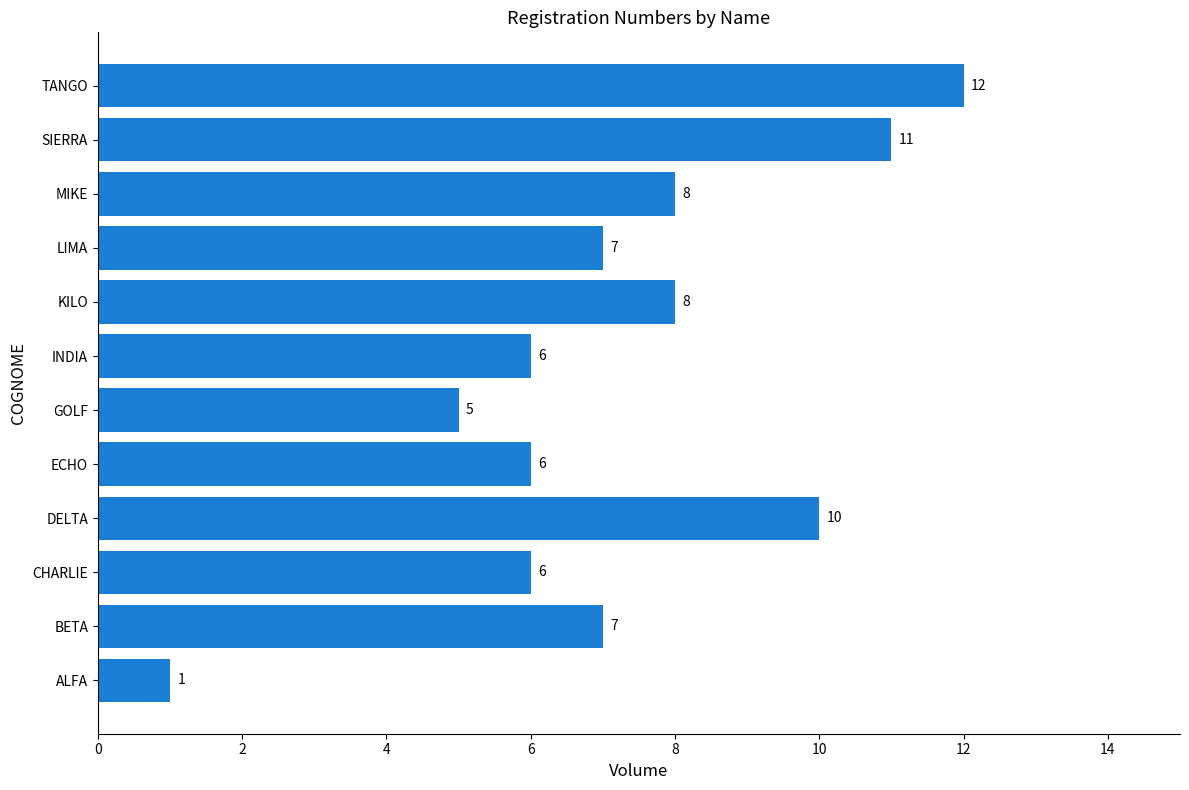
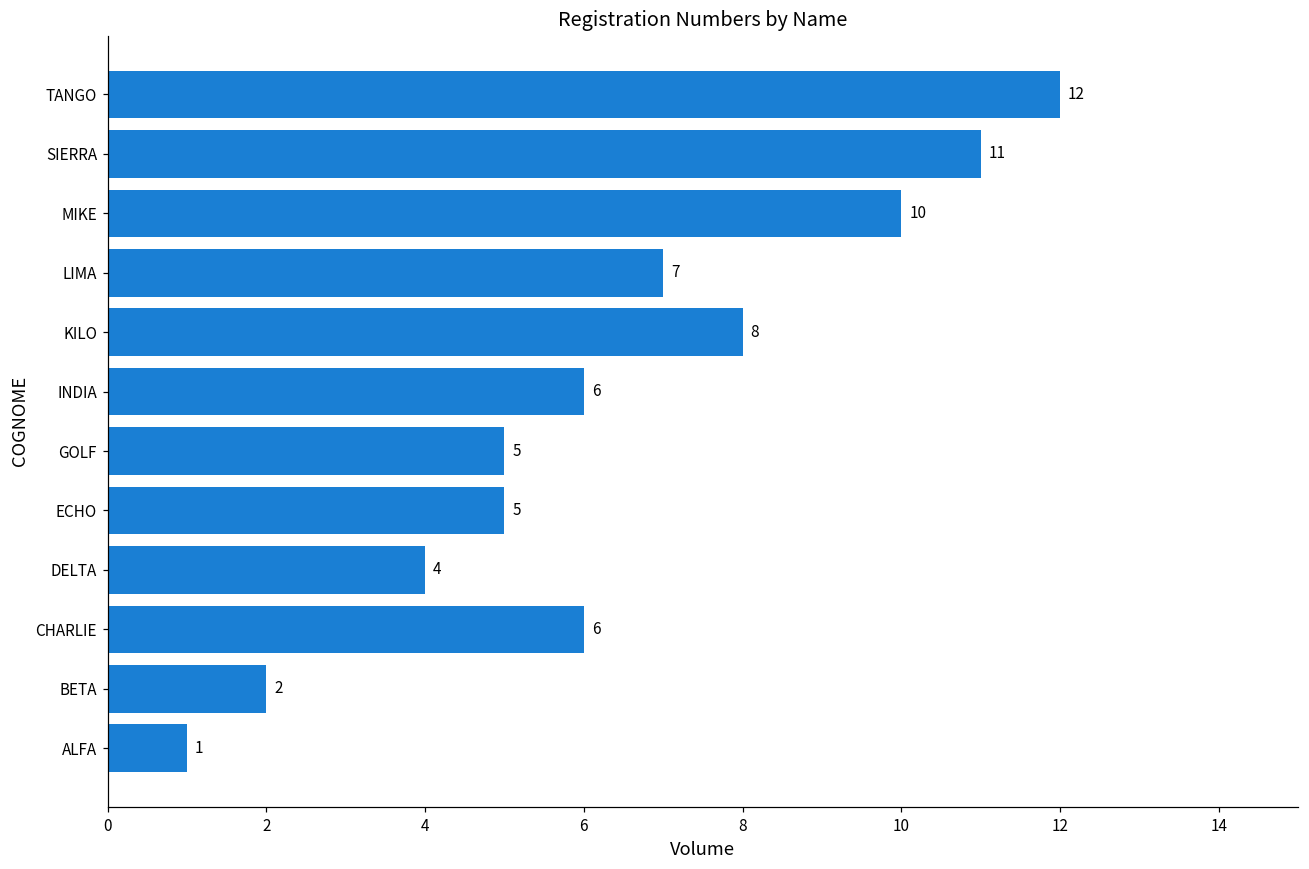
MIKE: 8 -> 10
ECHO: 6 -> 5
DELTA: 10 -> 4
BETA: 7 -> 2
